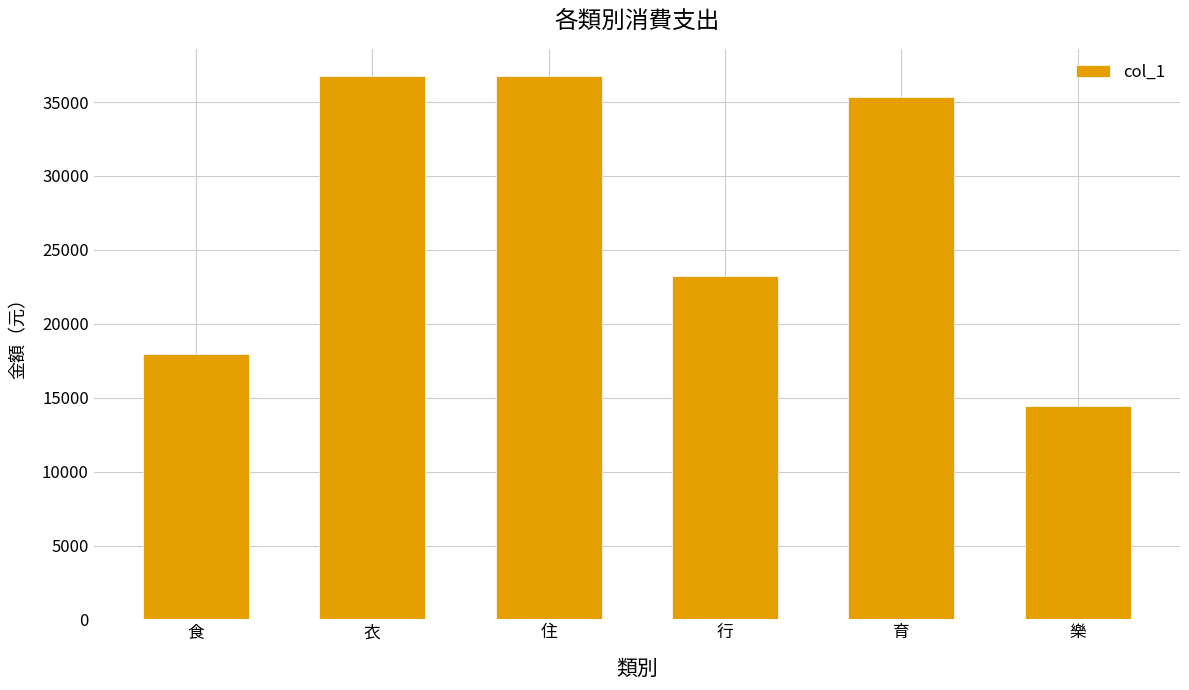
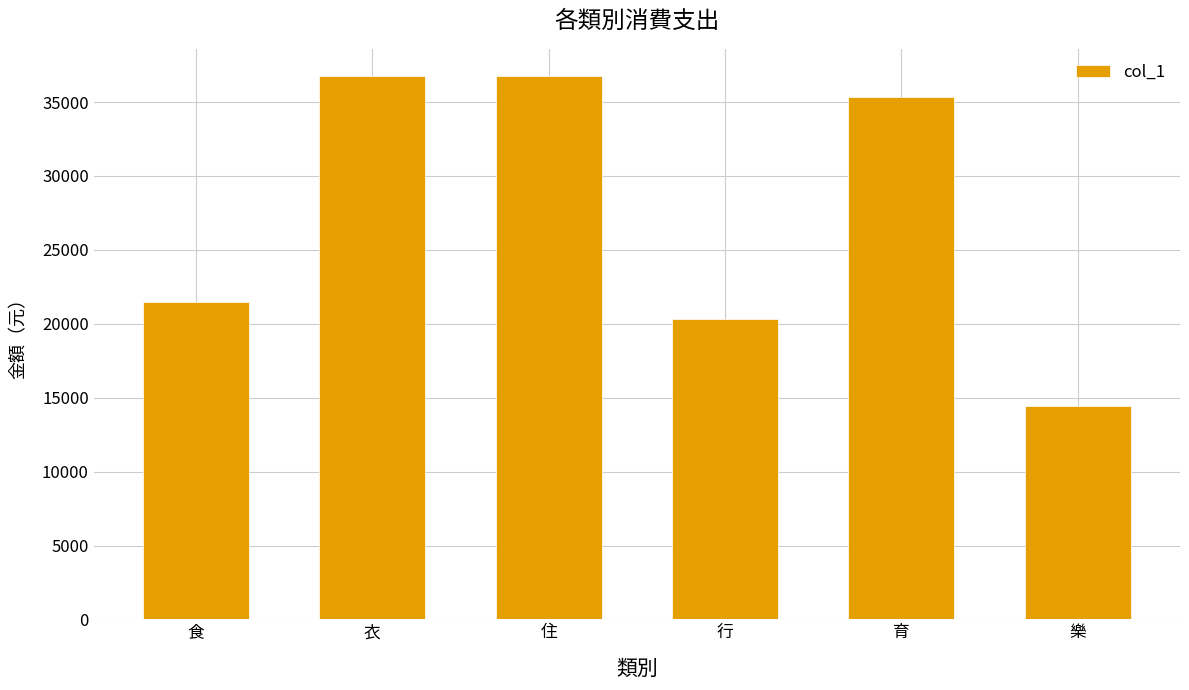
食: 18000 -> 21500
行: 23300 -> 20300
